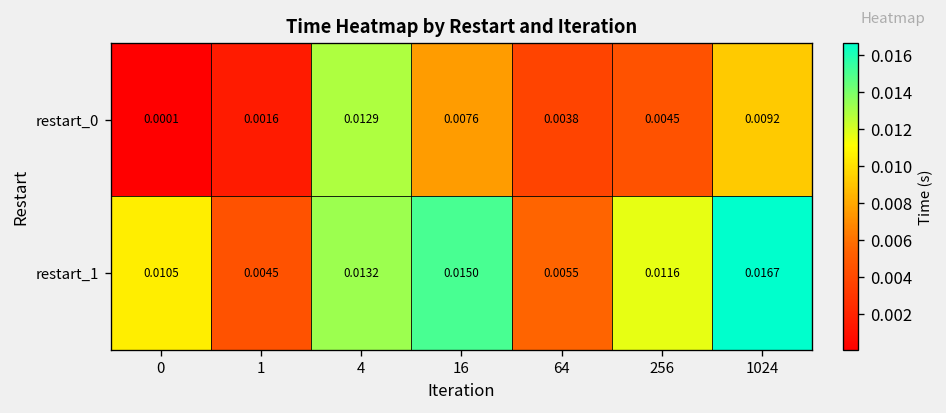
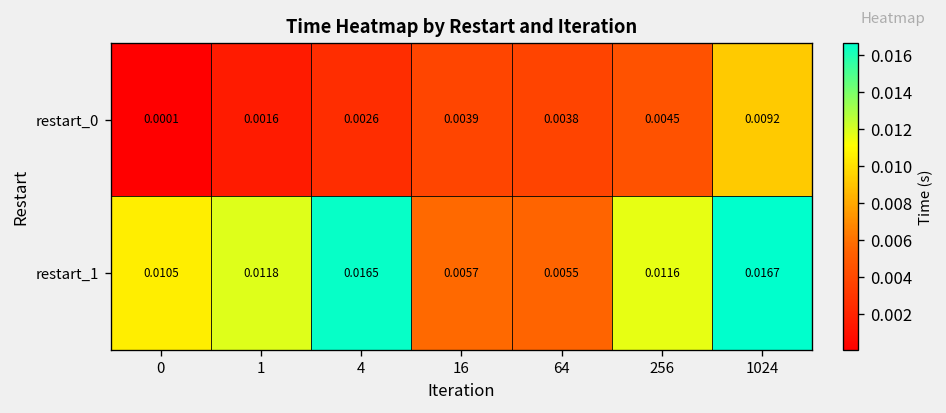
restart_0, 4: 0.0129 -> 0.0026
restart_0, 16: 0.0076 -> 0.0039
restart_1, 1: 0.0045 -> 0.0118
restart_1, 4: 0.0132 -> 0.0165
restart_1, 16: 0.0150 -> 0.0057
